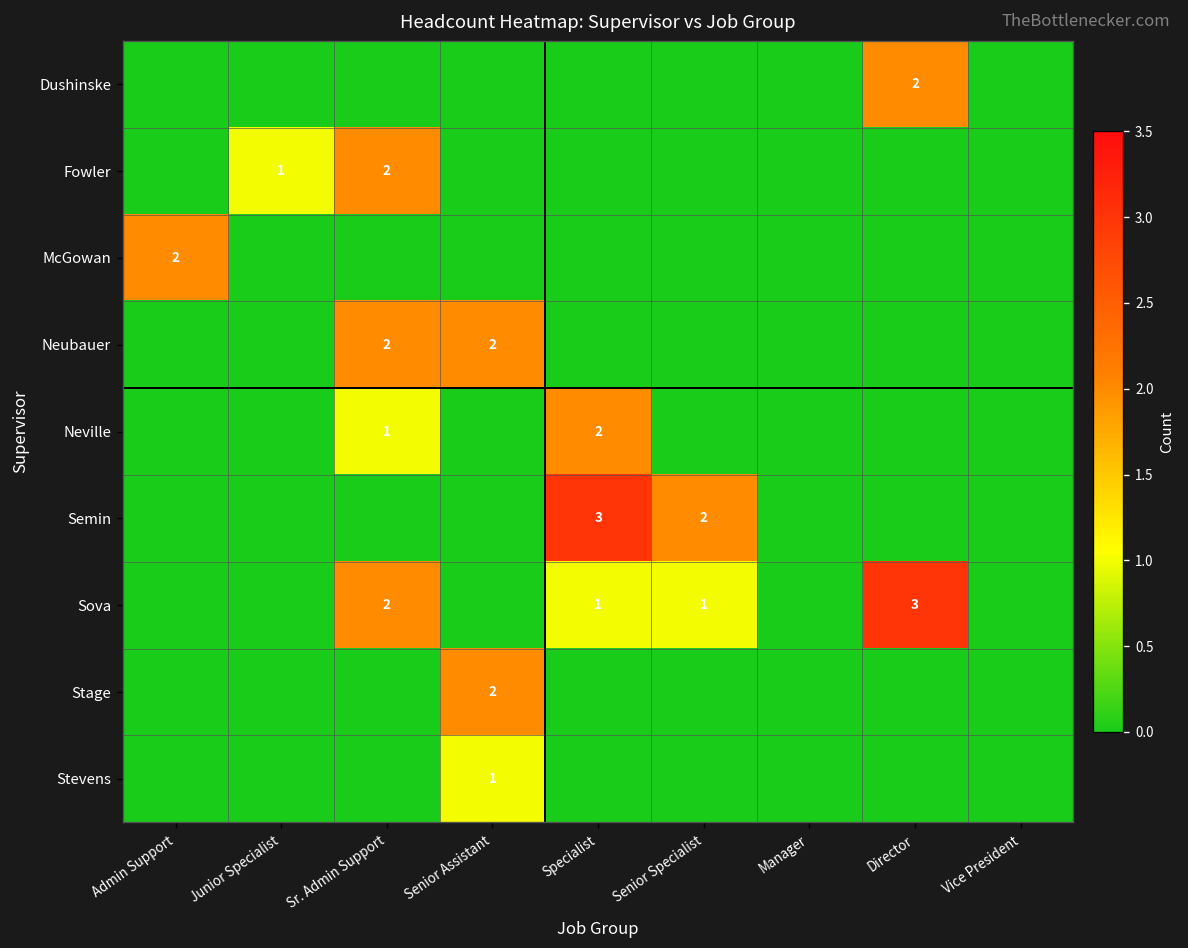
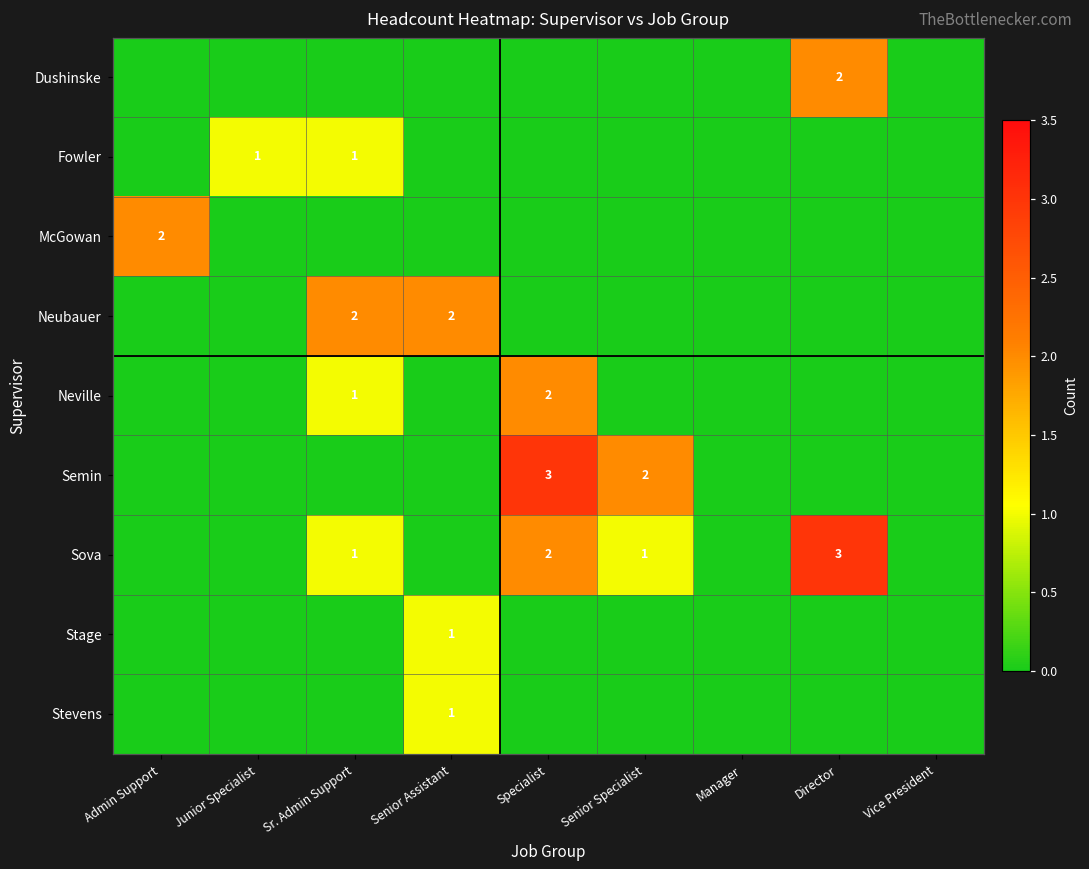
Fowler, Sr. Admin Support: 2 -> 1
Sova, Sr. Admin Support: 2 -> 1
Sova, Specialist: 1 -> 2
Stage, Senior Assistant: 2 -> 1
